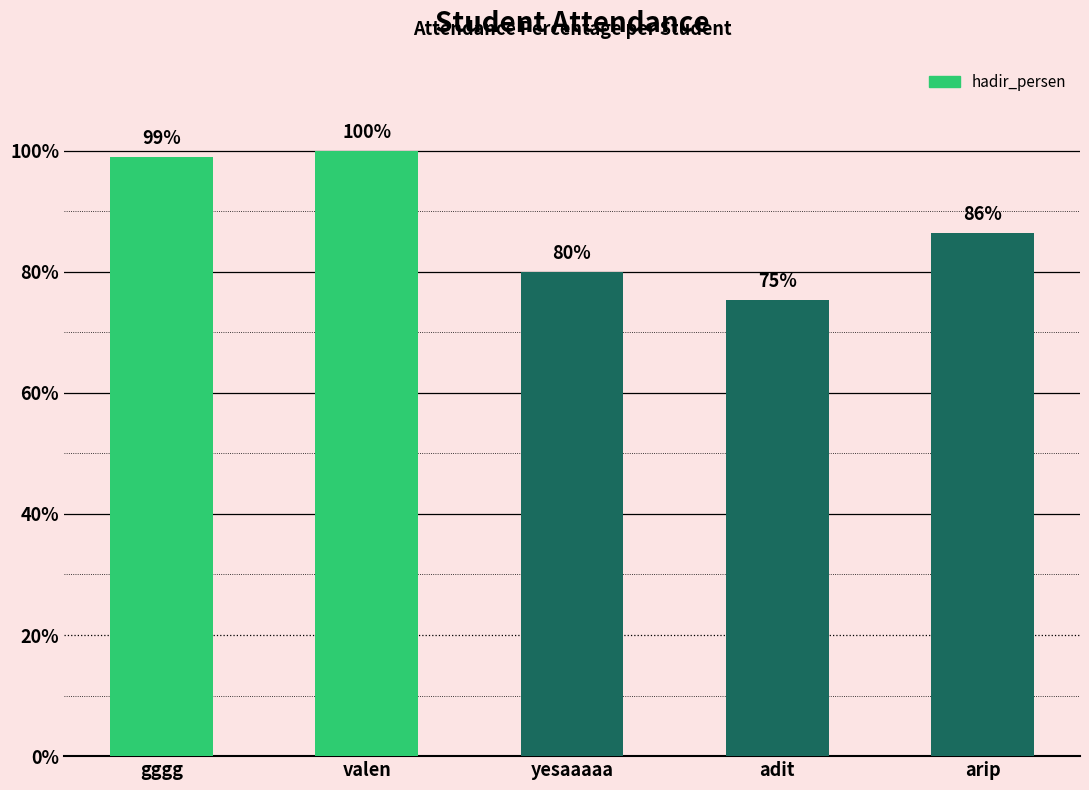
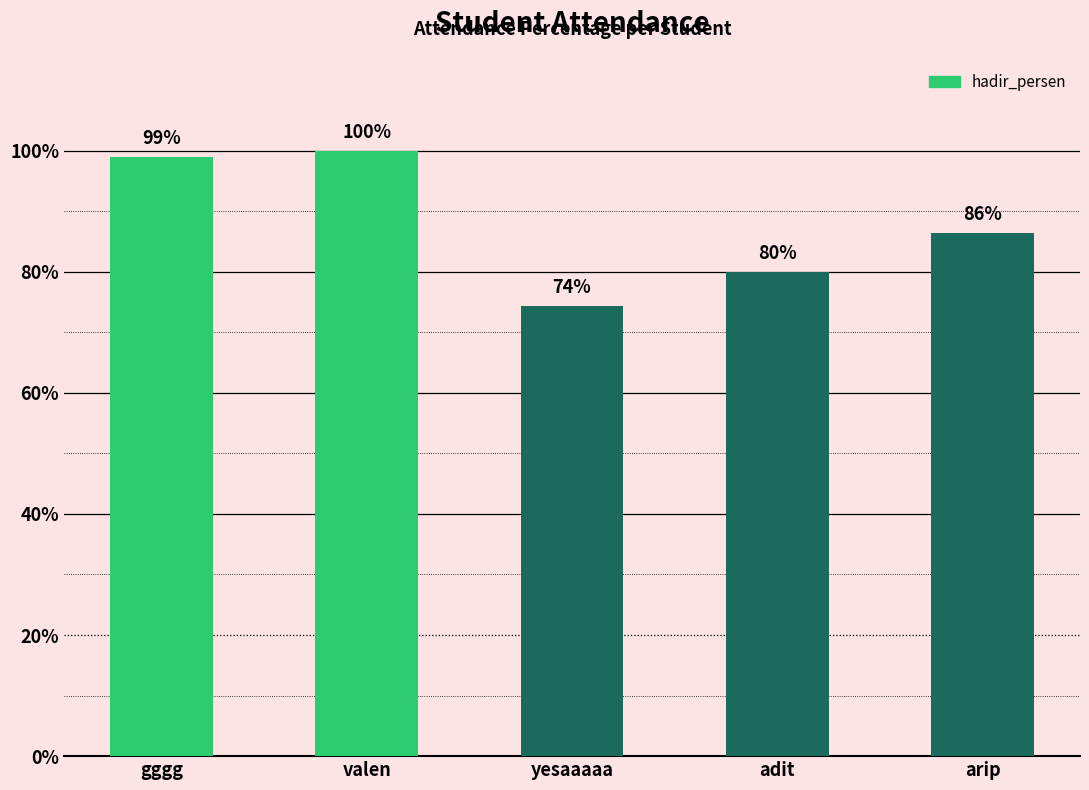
yesaaaaa: 80% -> 74%
adit: 75% -> 80%
